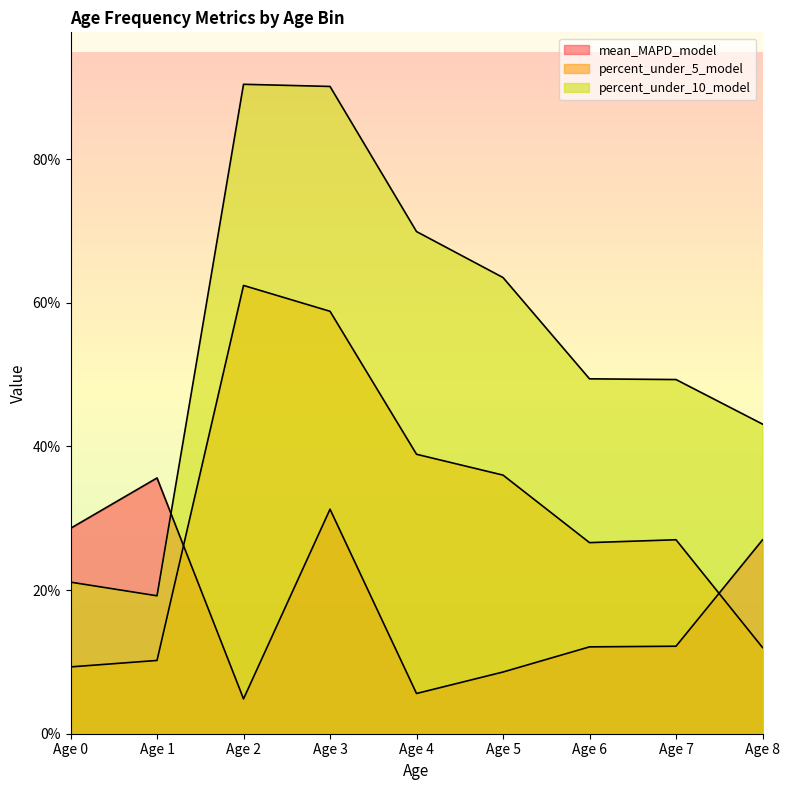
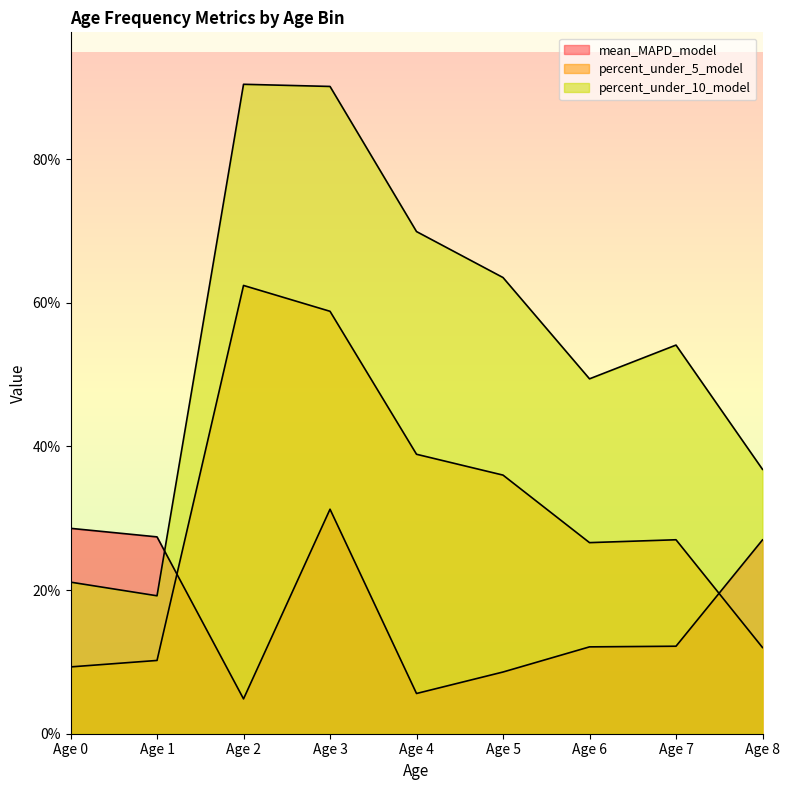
mean_MAPD_model, Age 1: 36% -> 27%
percent_under_10_model, Age 7: 49% -> 54%
percent_under_10_model, Age 8: 43% -> 37%
